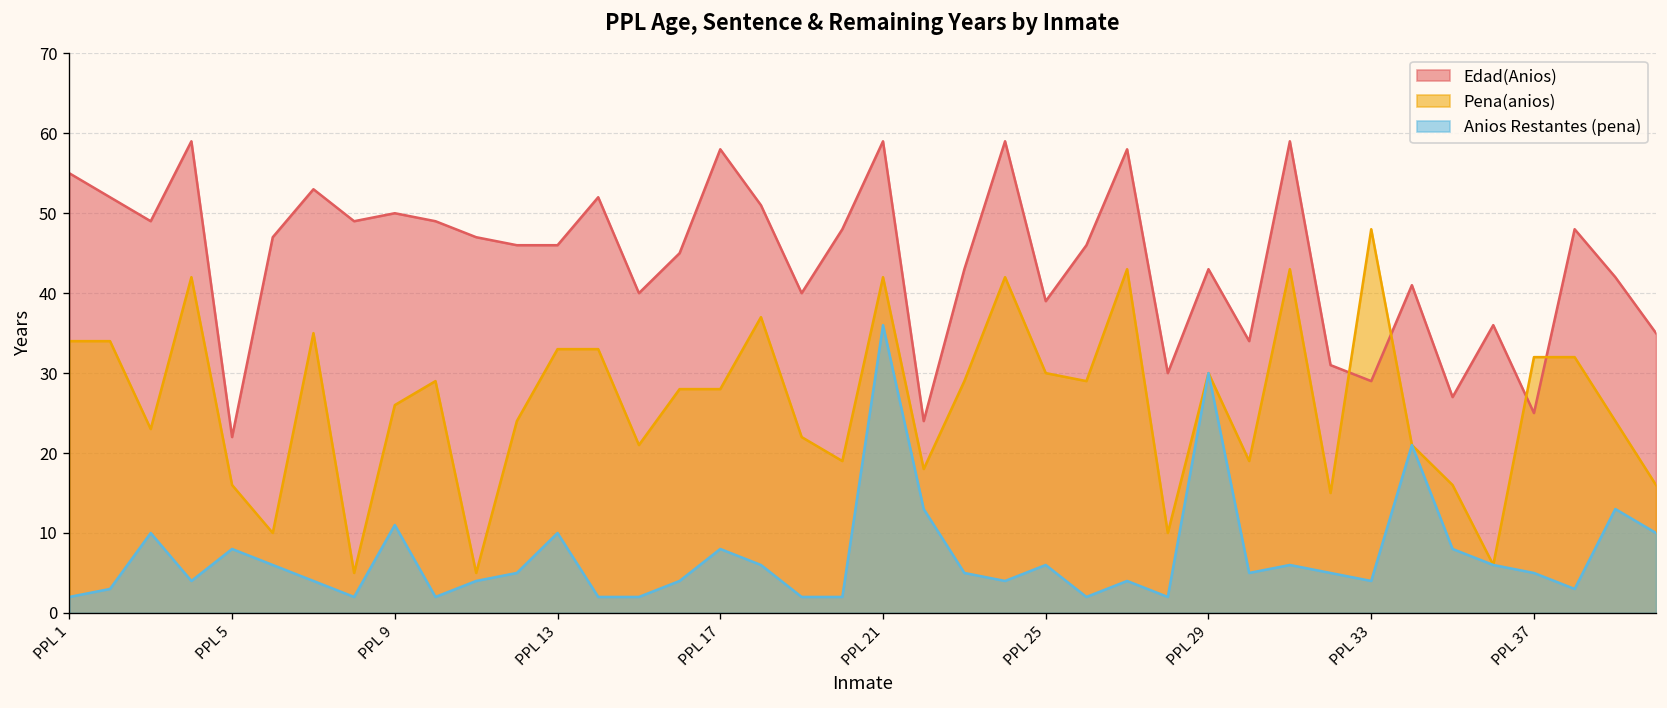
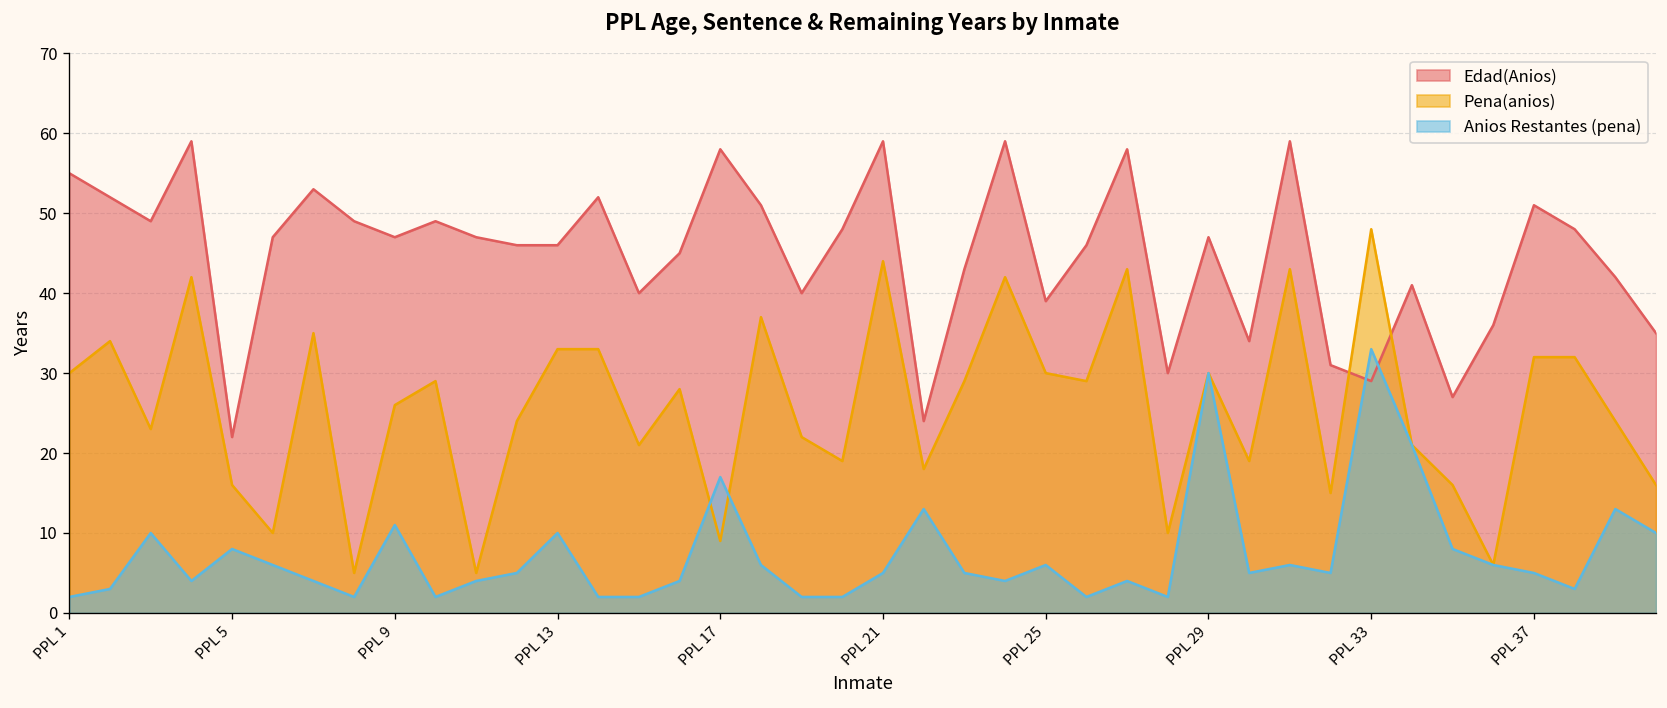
Pena(anios), PPL 1: 34 -> 30
Edad(Anios), PPL 9: 50 -> 47
Pena(anios), PPL 17: 28 -> 9
Anios Restantes (pena), PPL 17: 8 -> 17
Pena(anios), PPL 21: 42 -> 44
Anios Restantes (pena), PPL 21: 36 -> 5
Edad(Anios), PPL 29: 43 -> 47
Anios Restantes (pena), PPL 33: 4 -> 33
Edad(Anios), PPL 37: 25 -> 51
